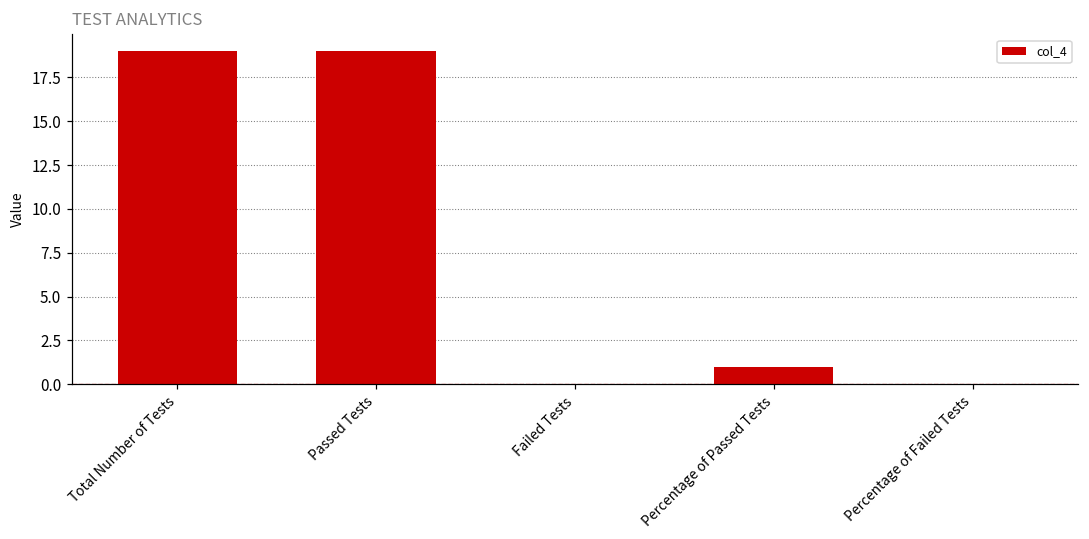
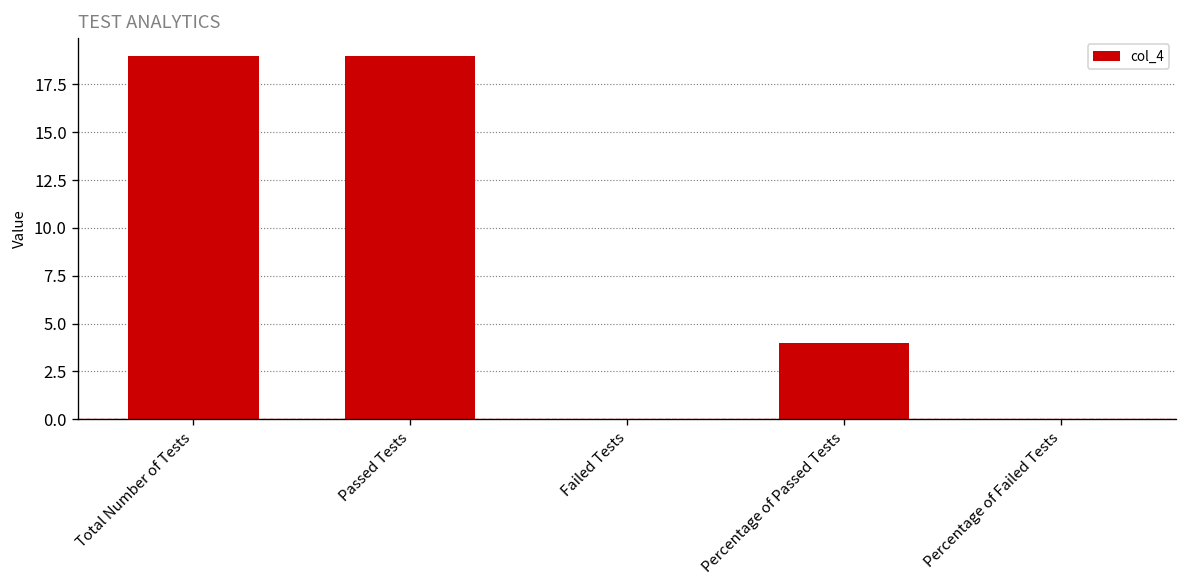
Percentage of Passed Tests: 1 -> 4
